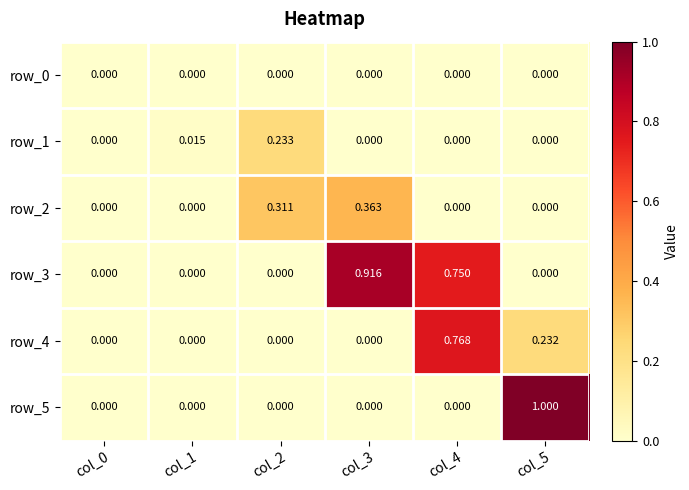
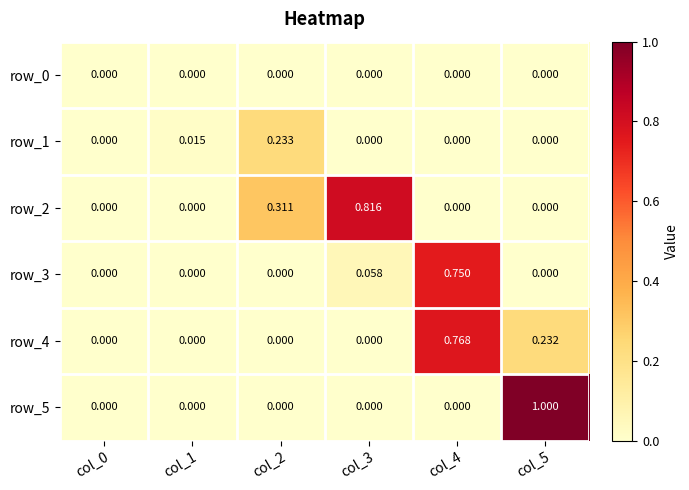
row_2, col_3: 0.363 -> 0.816
row_3, col_3: 0.916 -> 0.058
